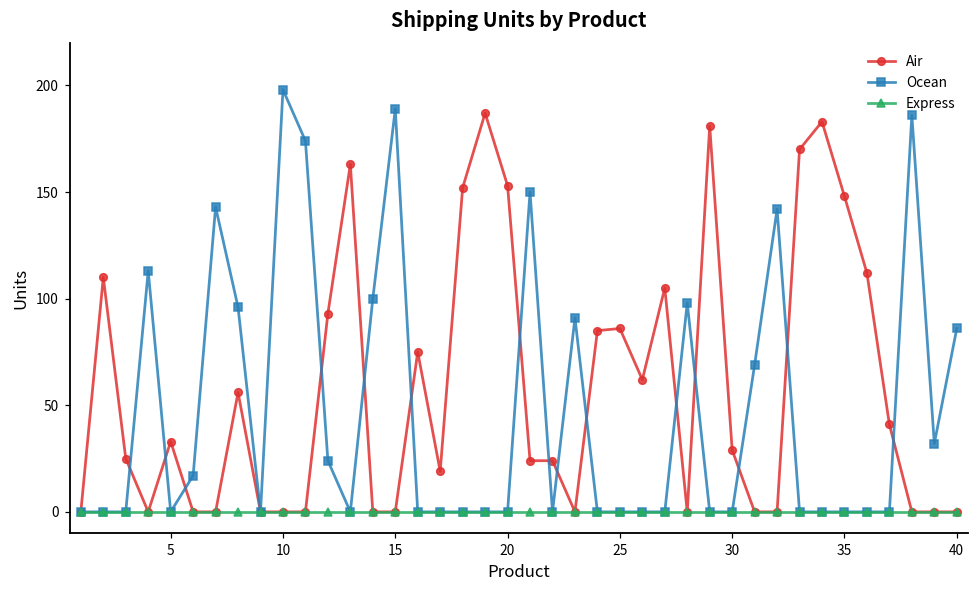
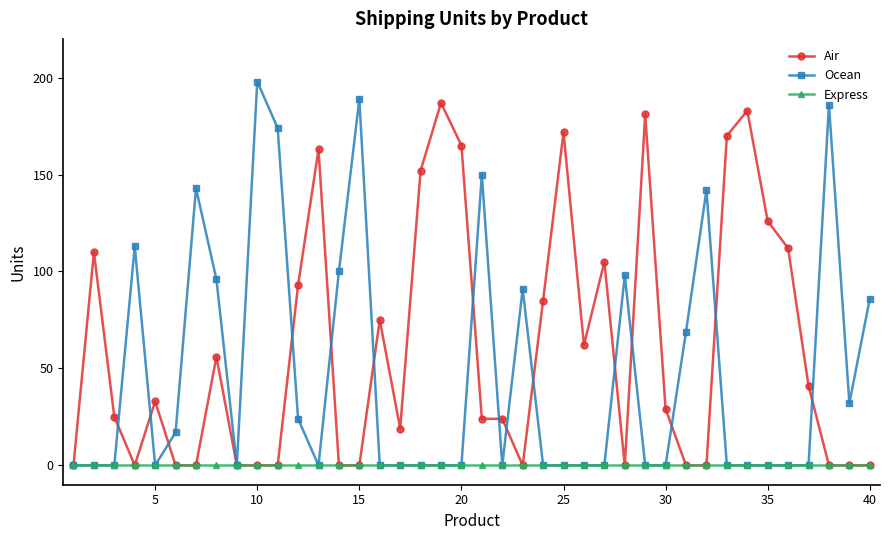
Air, 20: 153 -> 165
Air, 25: 86 -> 172
Air, 35: 148 -> 126
